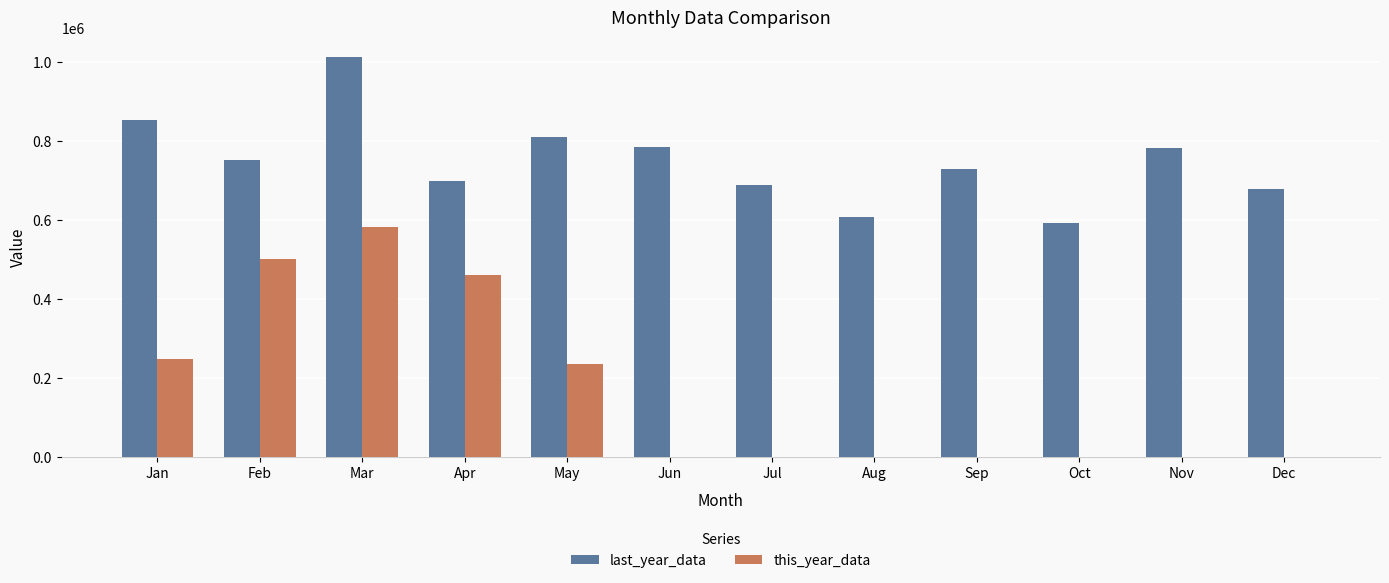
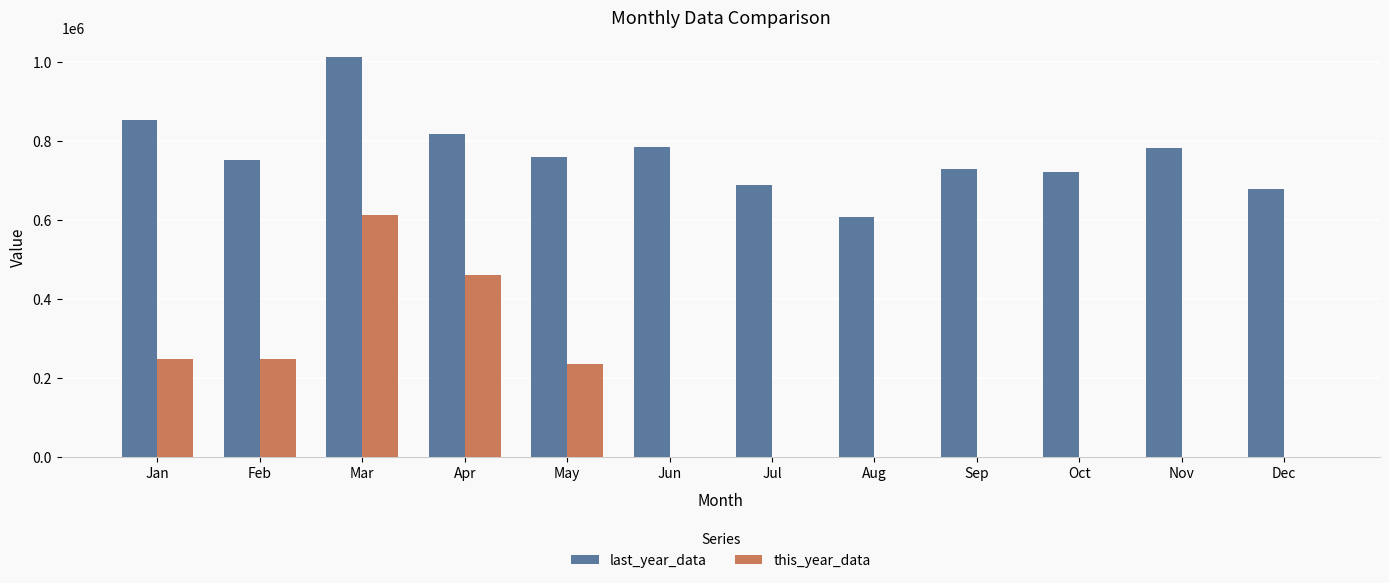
this_year_data, Feb: 500000 -> 250000
this_year_data, Mar: 580000 -> 610000
last_year_data, Apr: 700000 -> 820000
last_year_data, May: 810000 -> 760000
last_year_data, Oct: 590000 -> 720000
